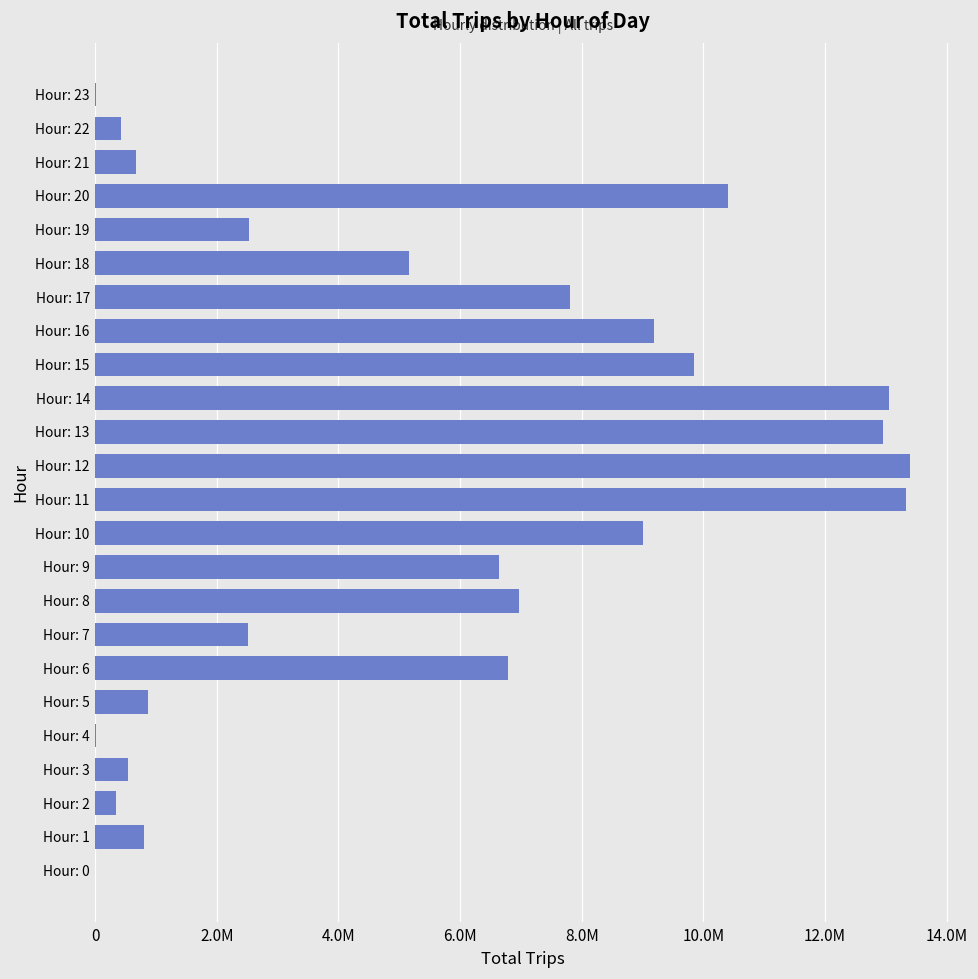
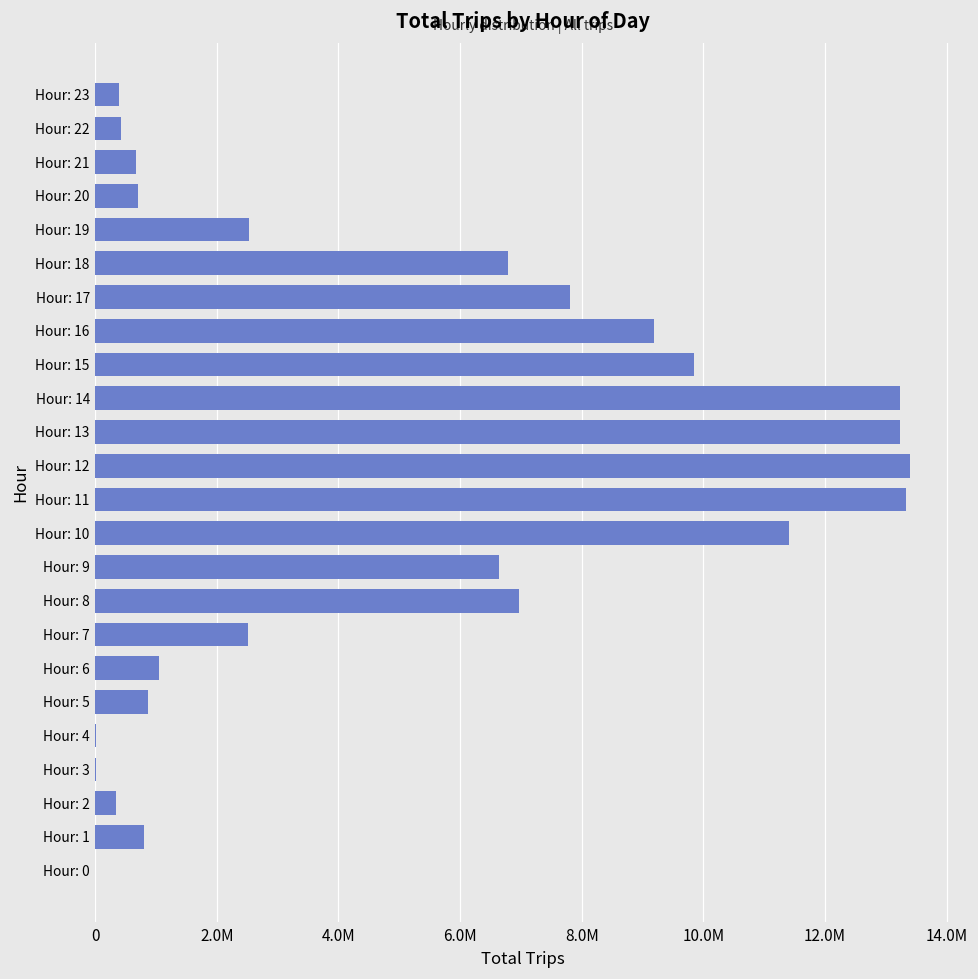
Hour: 23: 0 -> 400000
Hour: 20: 10400000 -> 700000
Hour: 18: 5200000 -> 6800000
Hour: 14: 13100000 -> 13200000
Hour: 13: 13000000 -> 13200000
Hour: 10: 9000000 -> 11400000
Hour: 6: 6800000 -> 1000000
Hour: 3: 500000 -> 0
